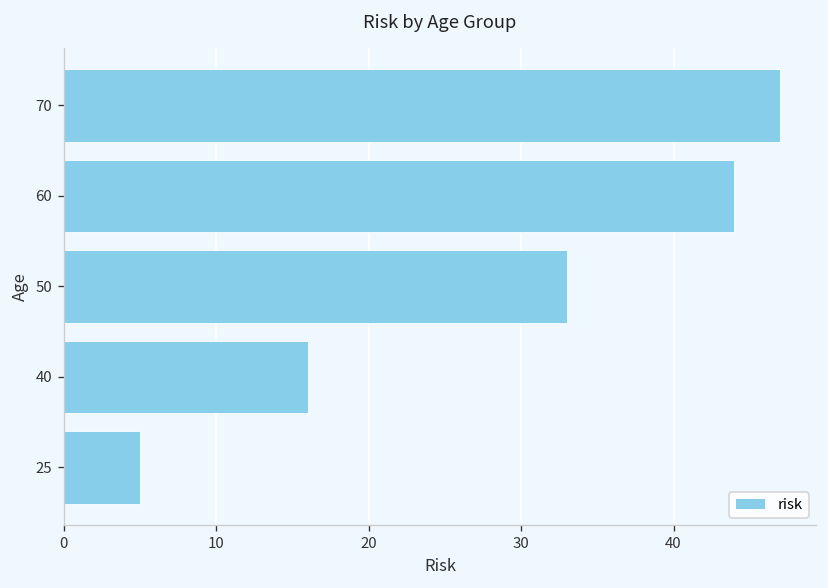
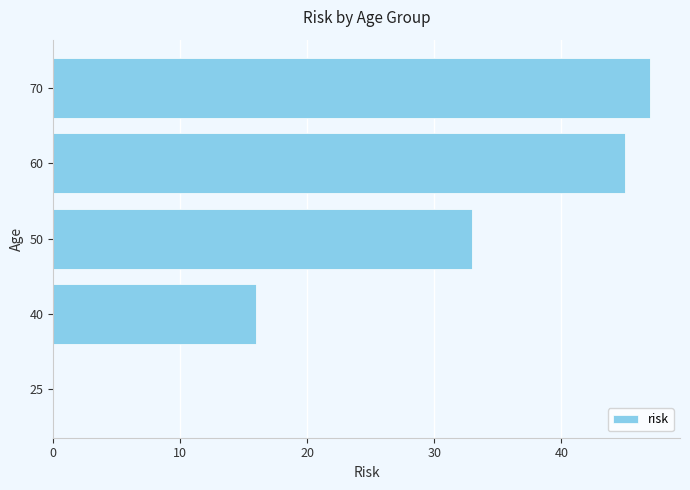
60: 44 -> 45
25: 5 -> 0
